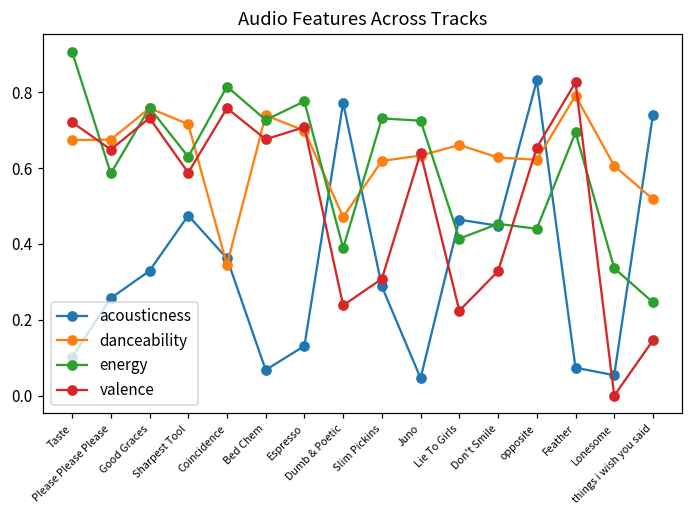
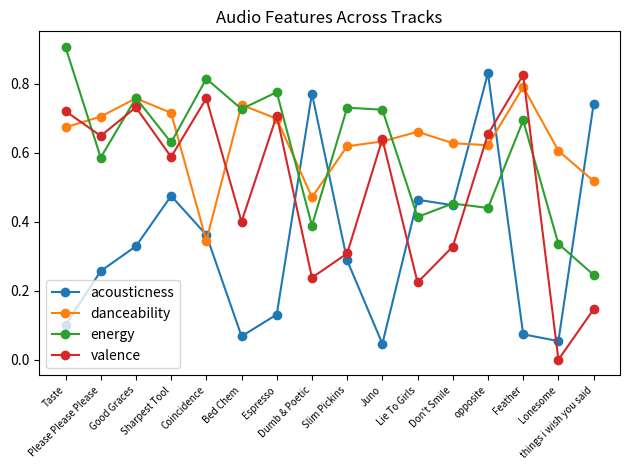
danceability, Please Please Please: 0.68 -> 0.71
valence, Bed Chem: 0.68 -> 0.40
